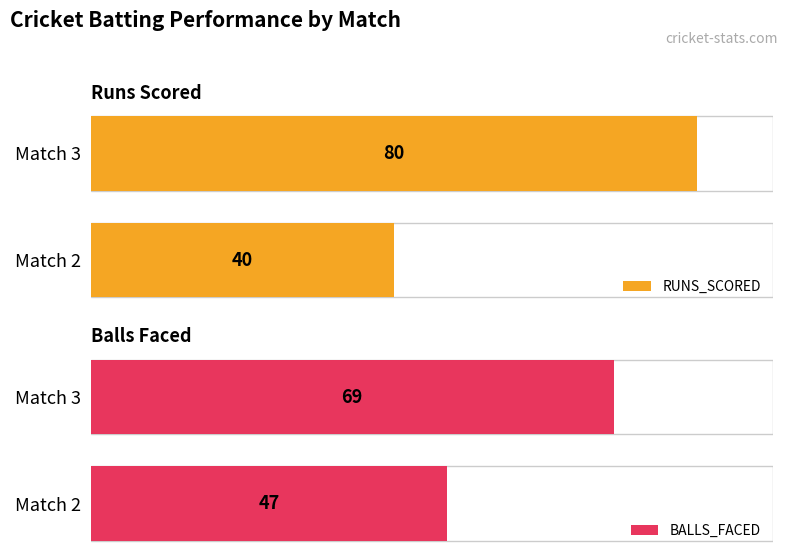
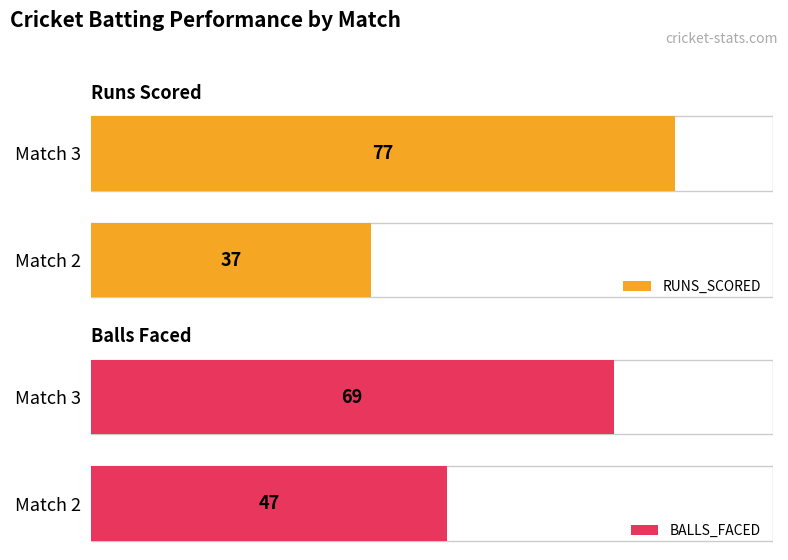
Runs Scored, RUNS_SCORED, Match 3: 80 -> 77
Runs Scored, RUNS_SCORED, Match 2: 40 -> 37
